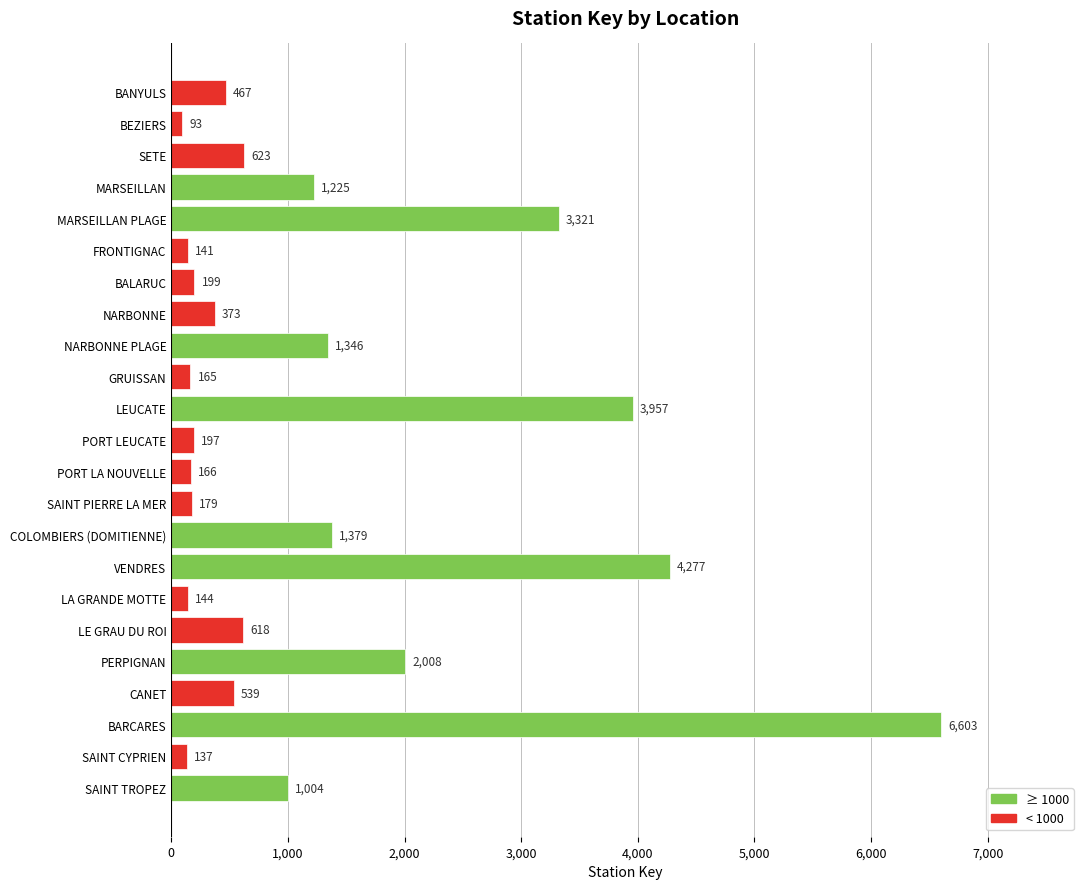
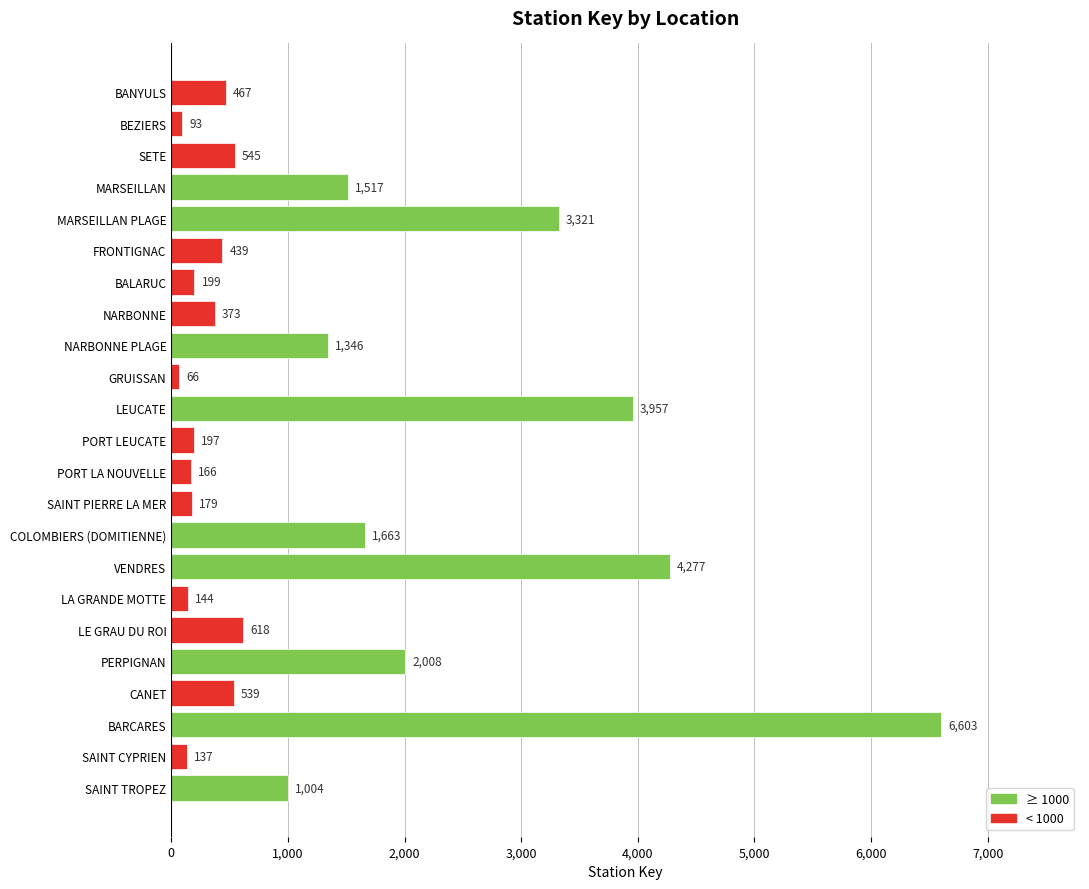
SETE: 623 -> 545
MARSEILLAN: 1,225 -> 1,517
FRONTIGNAC: 141 -> 439
GRUISSAN: 165 -> 66
COLOMBIERS (DOMITIENNE): 1,379 -> 1,663
